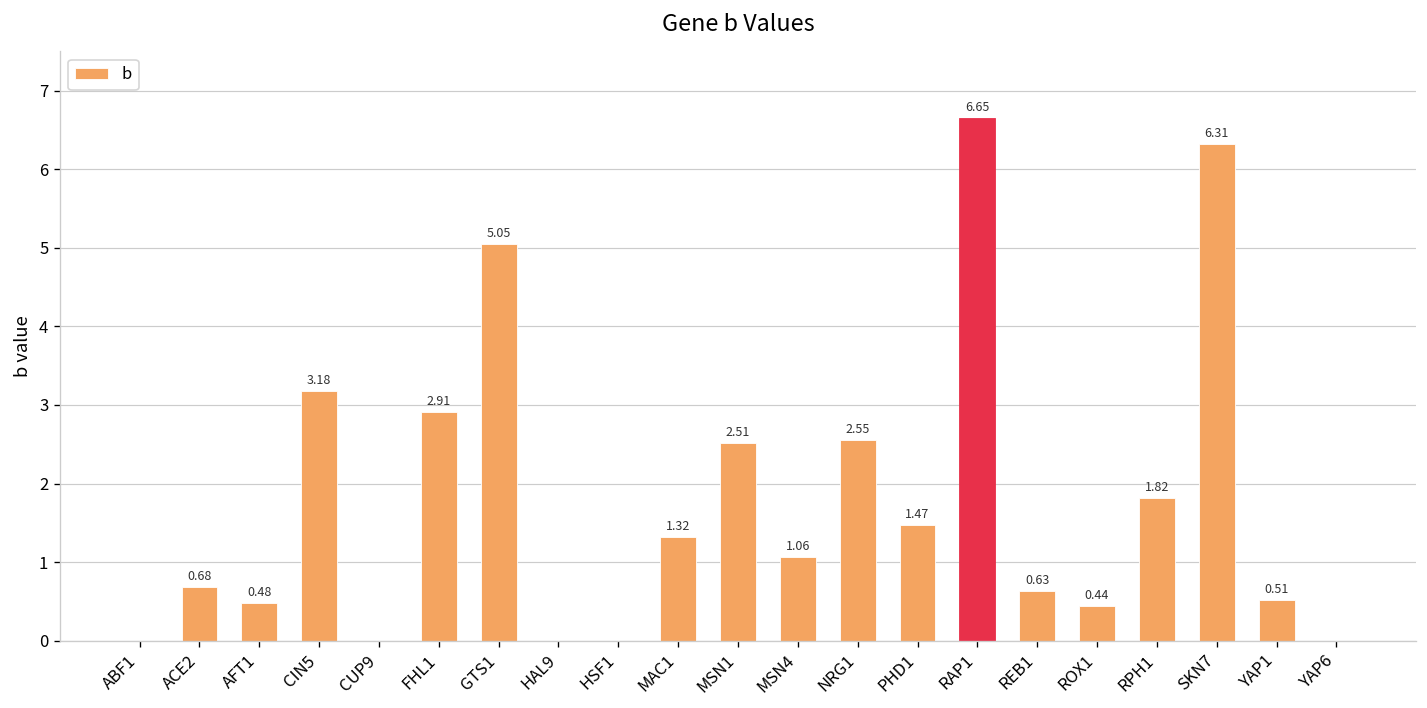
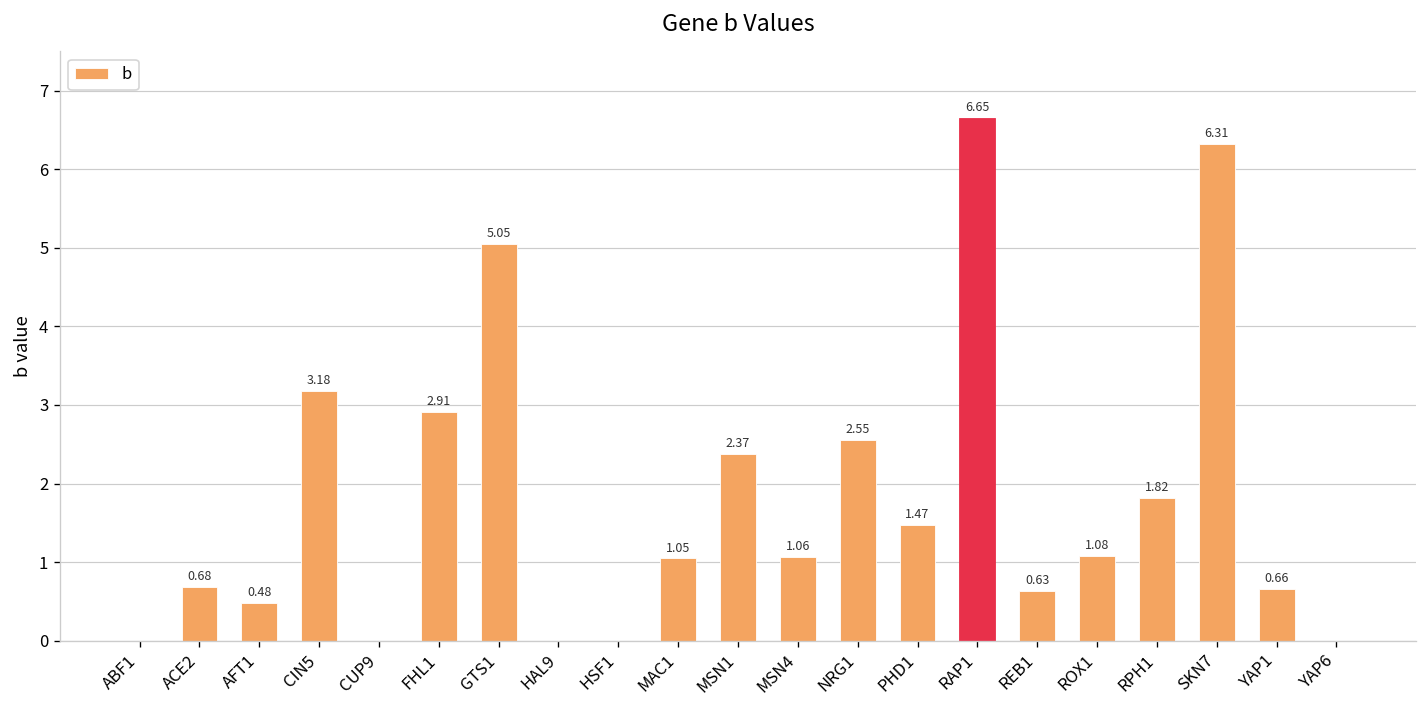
MAC1: 1.32 -> 1.05
MSN1: 2.51 -> 2.37
ROX1: 0.44 -> 1.08
YAP1: 0.51 -> 0.66
